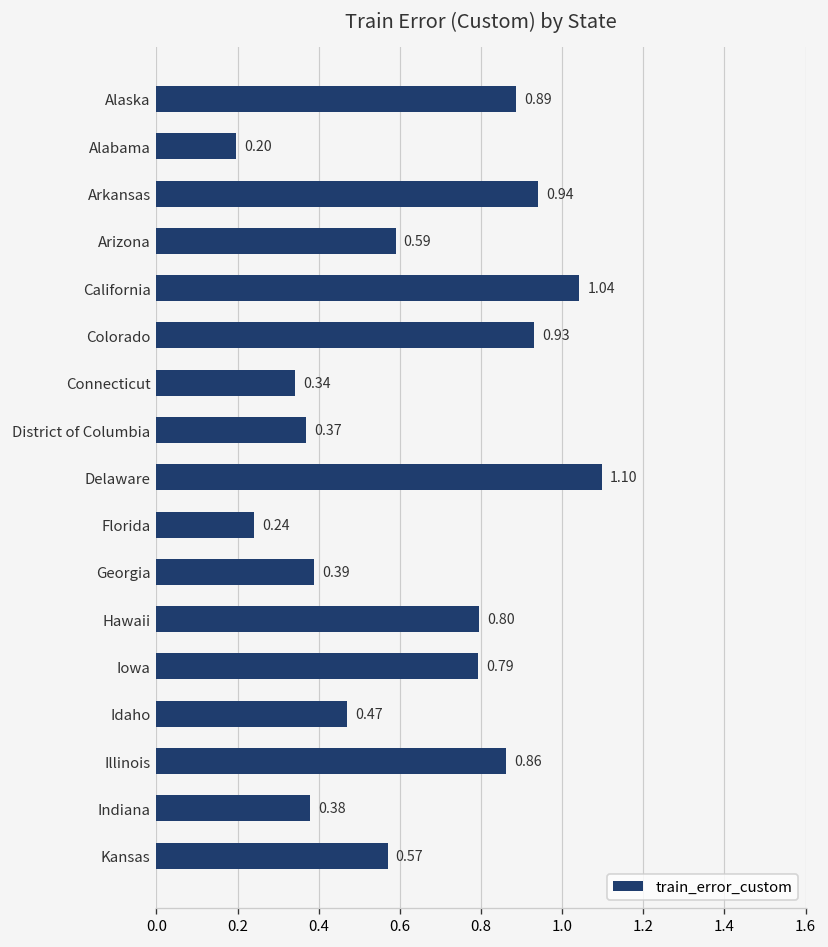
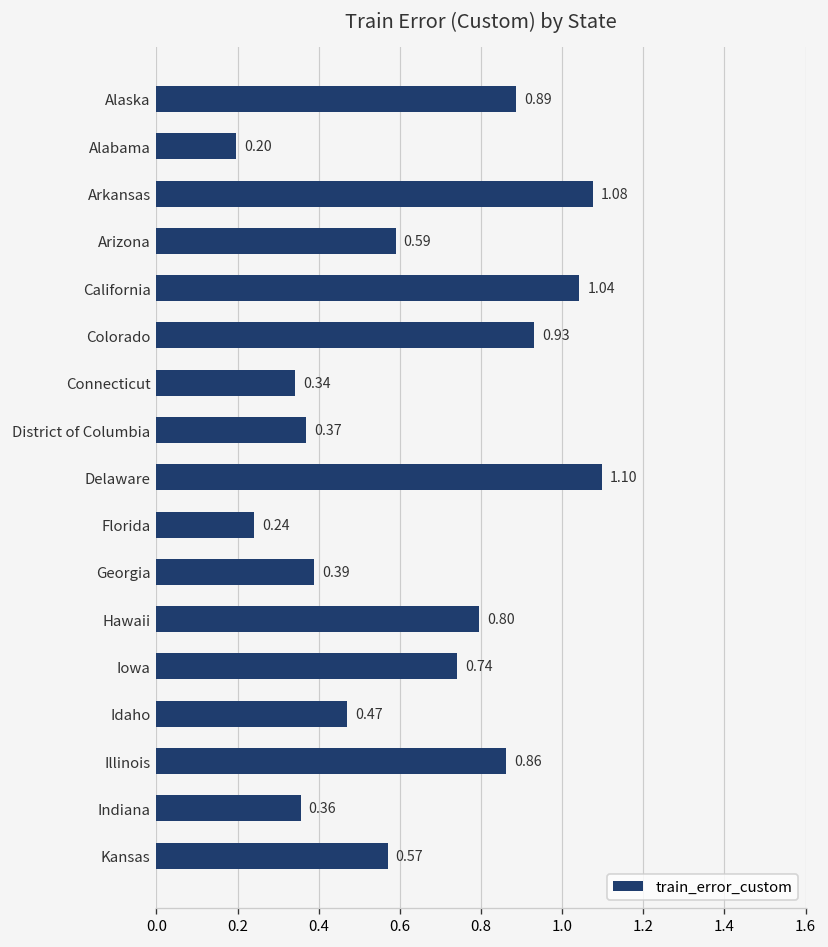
Arkansas: 0.94 -> 1.08
Iowa: 0.79 -> 0.74
Indiana: 0.38 -> 0.36
